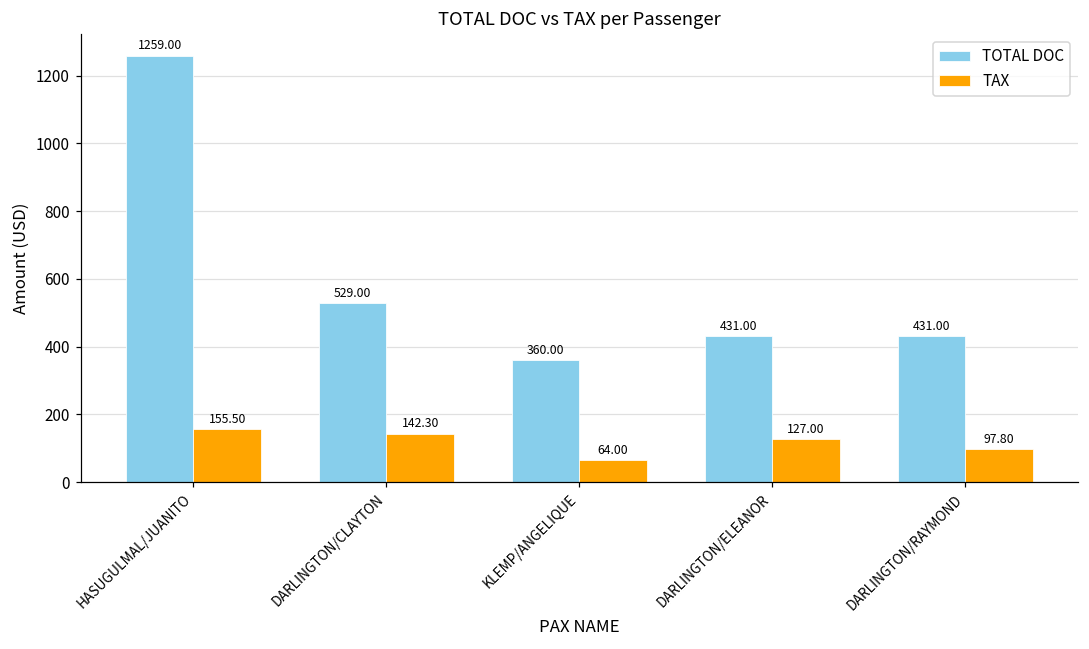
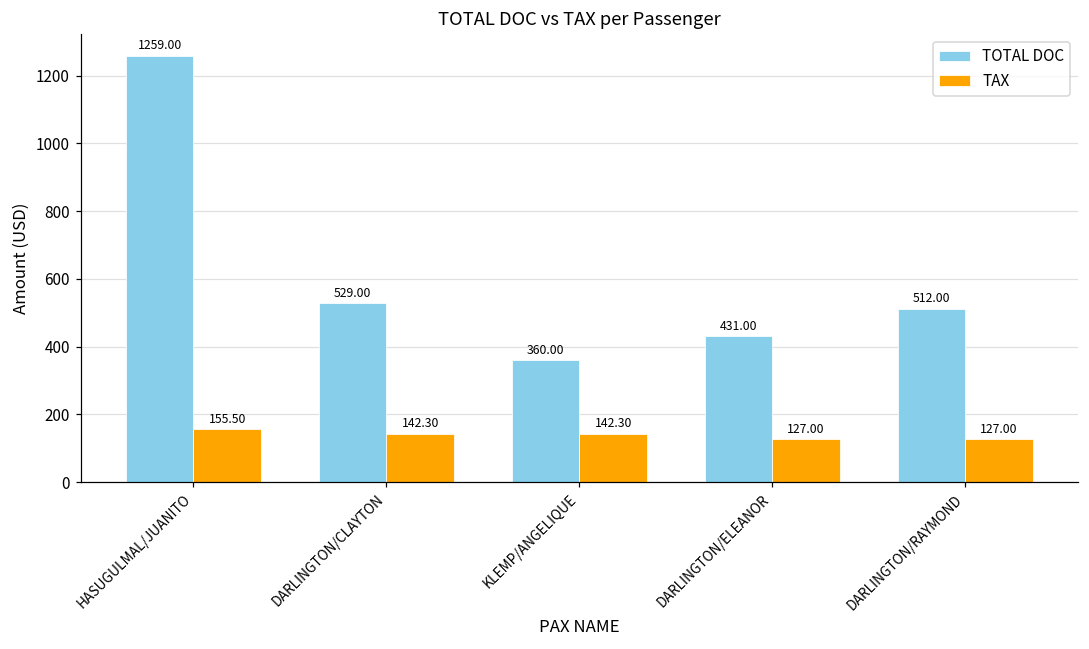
TAX, KLEMP/ANGELIQUE: 64.00 -> 142.30
TOTAL DOC, DARLINGTON/RAYMOND: 431.00 -> 512.00
TAX, DARLINGTON/RAYMOND: 97.80 -> 127.00
